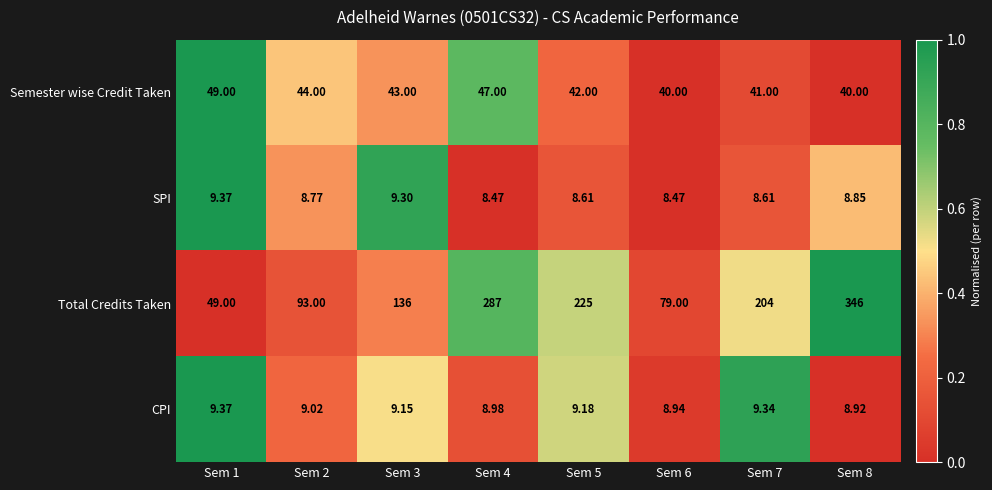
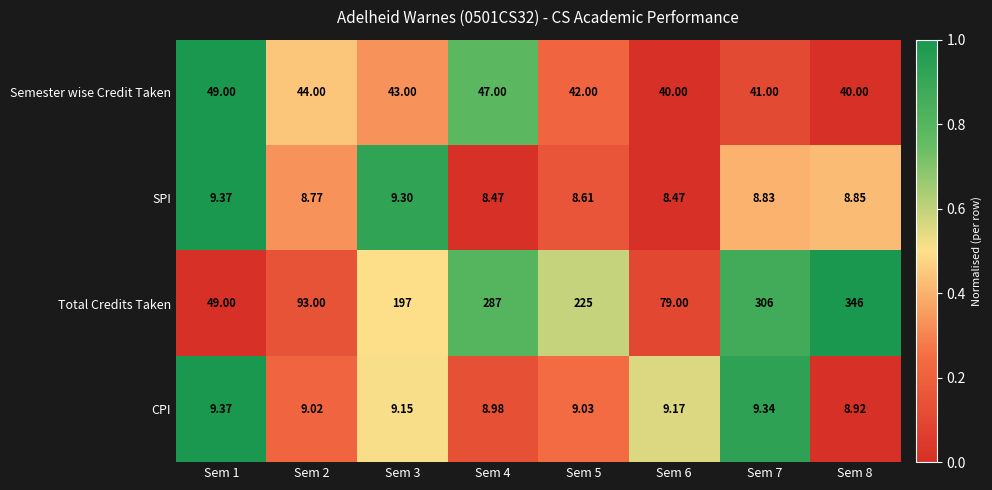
SPI, Sem 7: 8.61 -> 8.83
Total Credits Taken, Sem 3: 136 -> 197
Total Credits Taken, Sem 7: 204 -> 306
CPI, Sem 5: 9.18 -> 9.03
CPI, Sem 6: 8.94 -> 9.17
